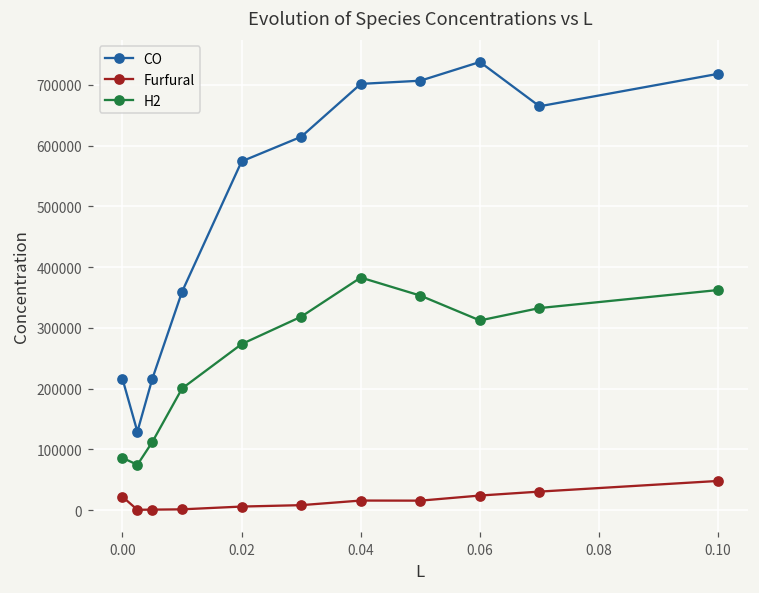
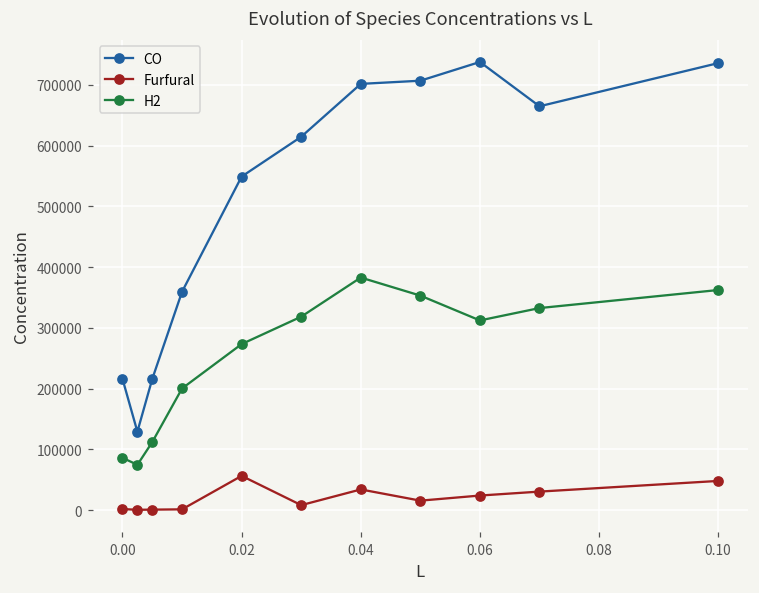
Furfural, 0.00: 20000 -> 0
CO, 0.02: 570000 -> 550000
Furfural, 0.02: 10000 -> 60000
Furfural, 0.04: 20000 -> 30000
CO, 0.10: 720000 -> 740000
